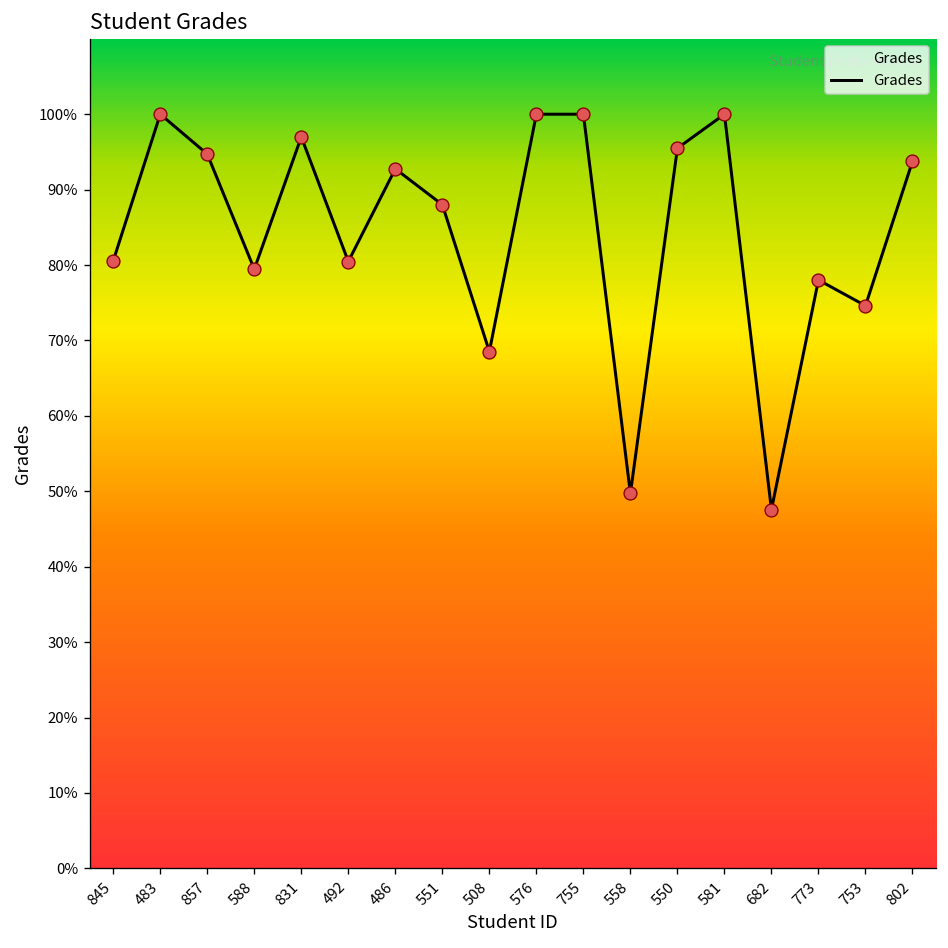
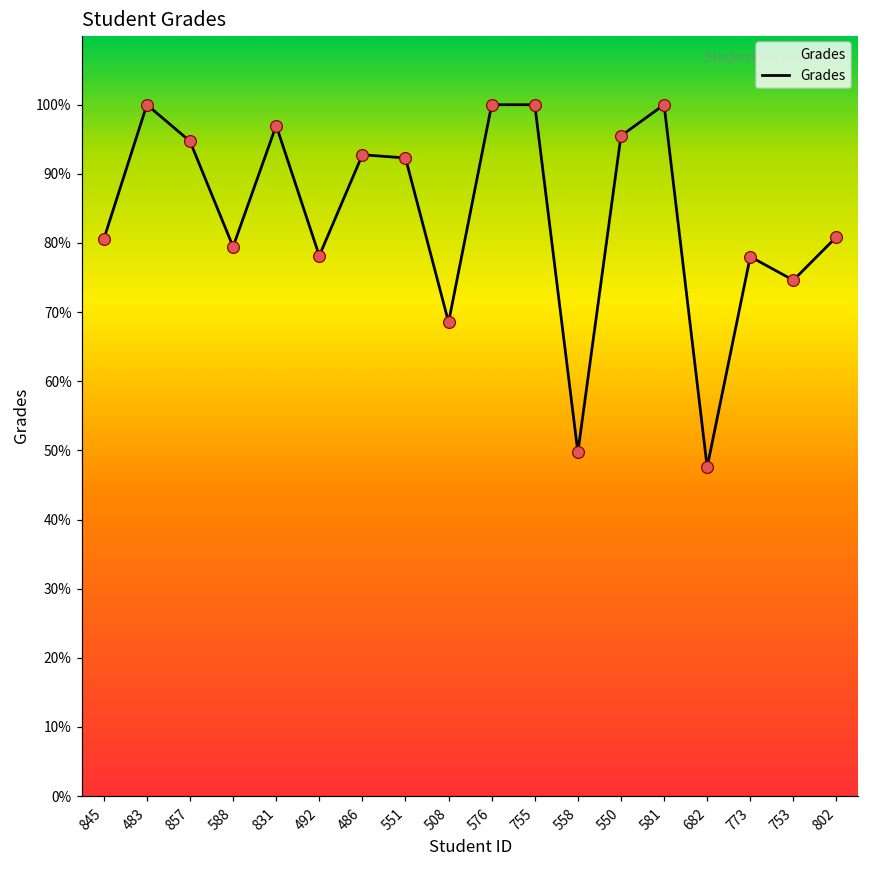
492: 80% -> 78%
551: 88% -> 92%
802: 94% -> 81%
